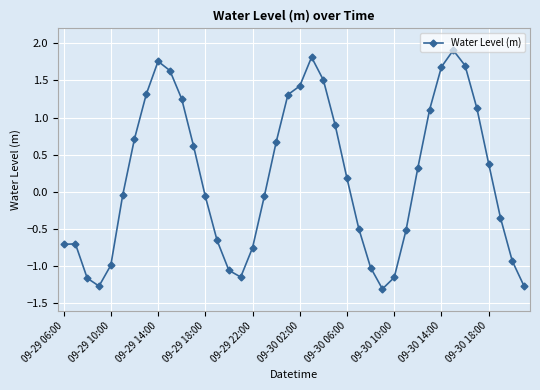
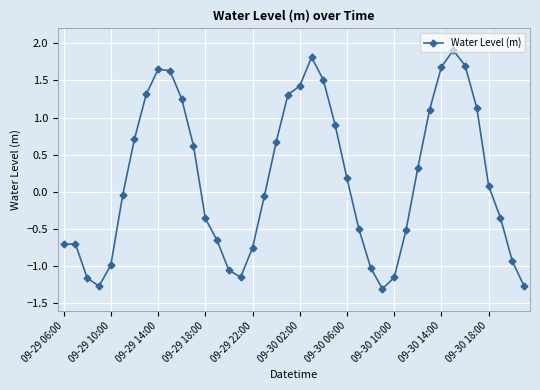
09-29 14:00: 1.8 -> 1.6
09-29 18:00: -0.1 -> -0.4
09-30 18:00: 0.4 -> 0.1
